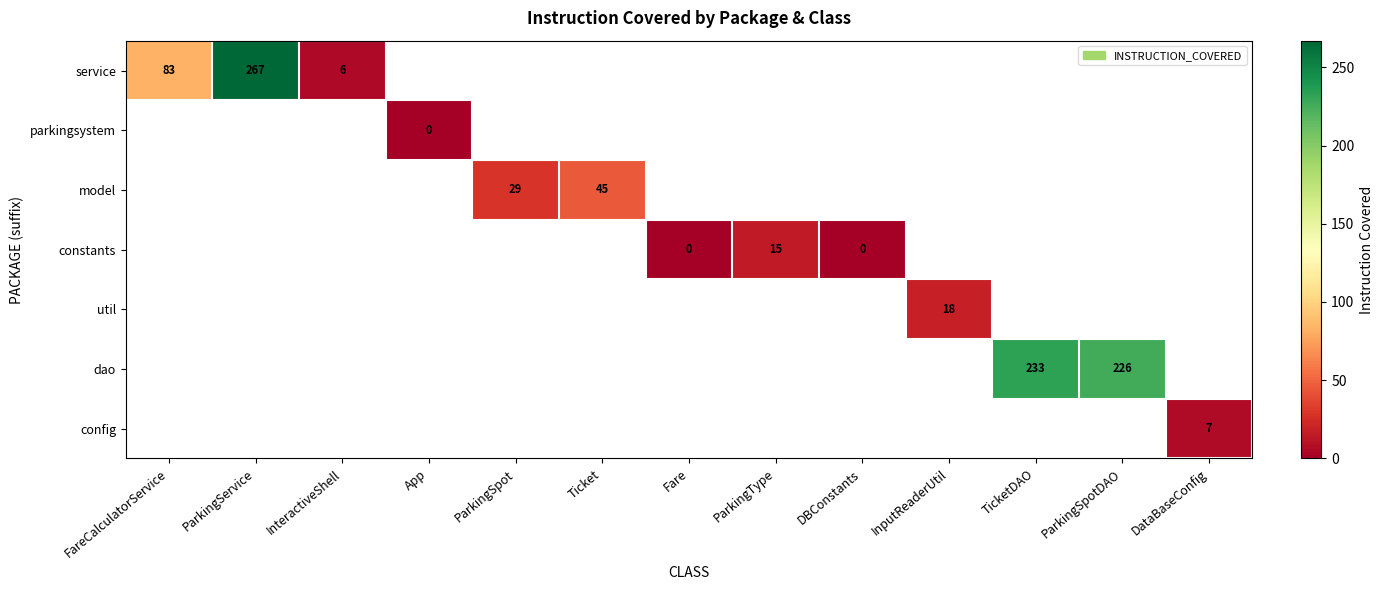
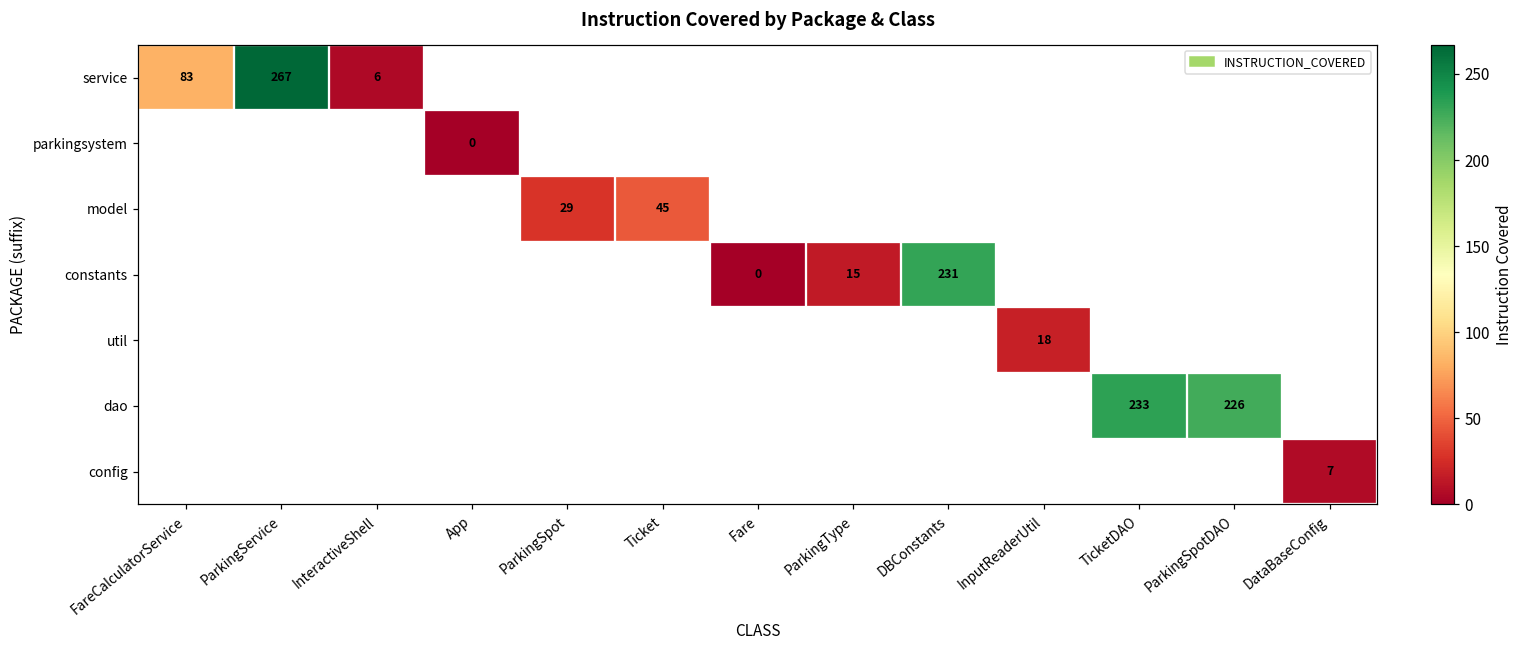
constants, DBConstants: 0 -> 231
